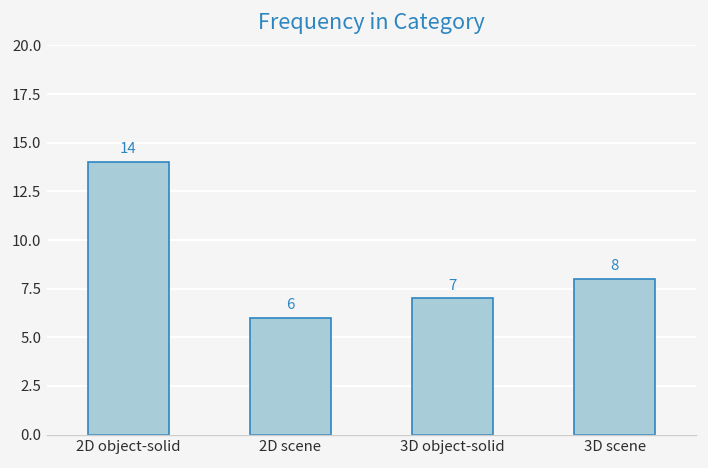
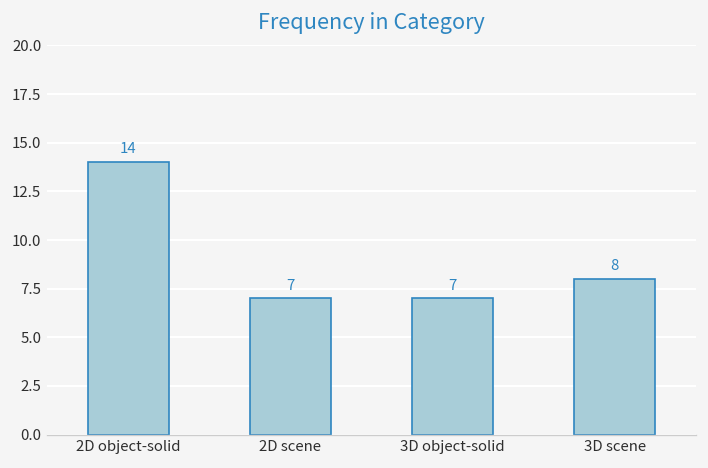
2D scene: 6 -> 7
